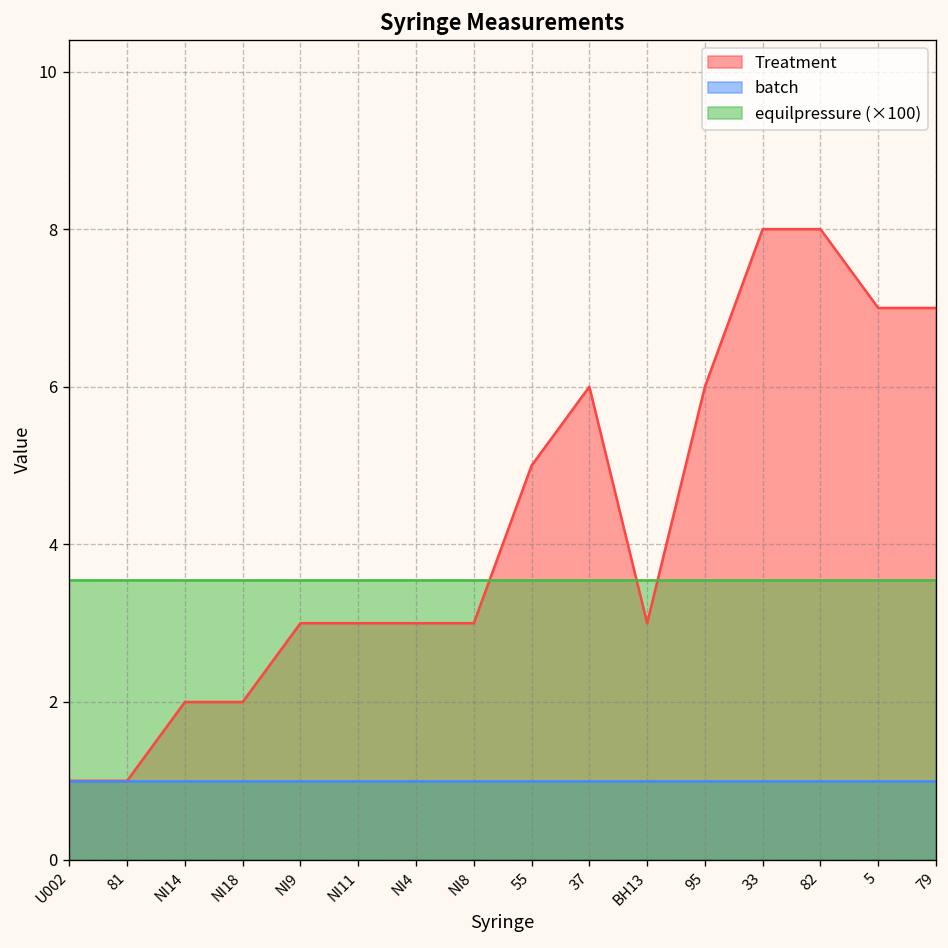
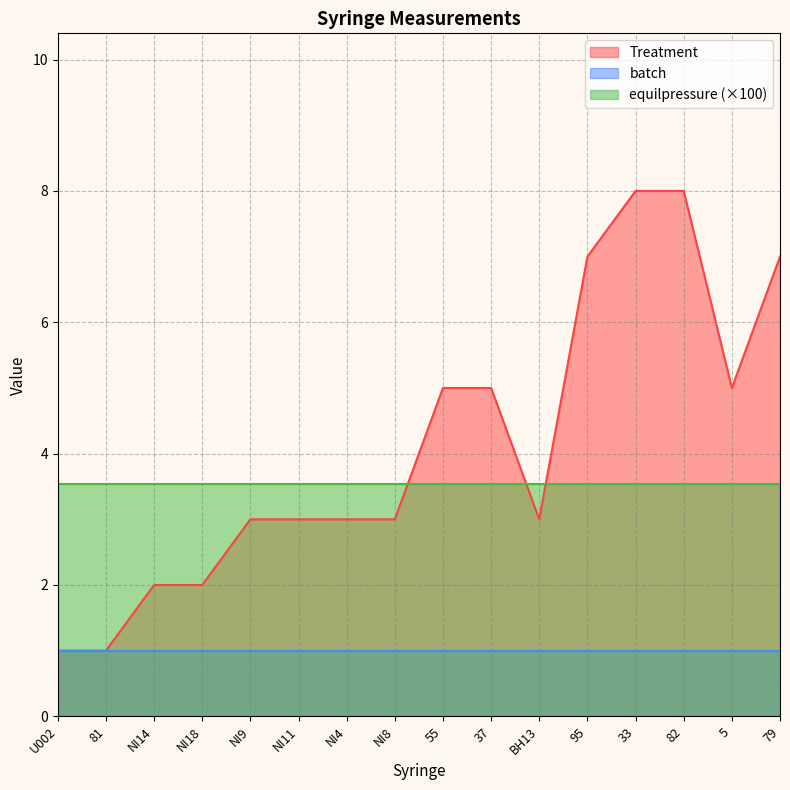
Treatment, 37: 6 -> 5
Treatment, 95: 6 -> 7
Treatment, 5: 7 -> 5
